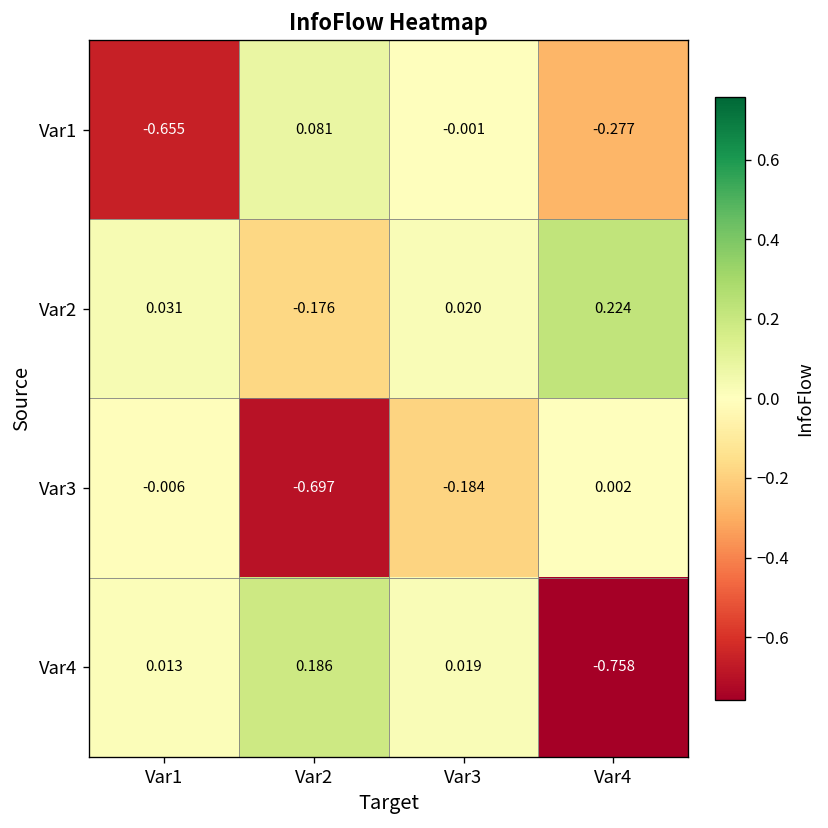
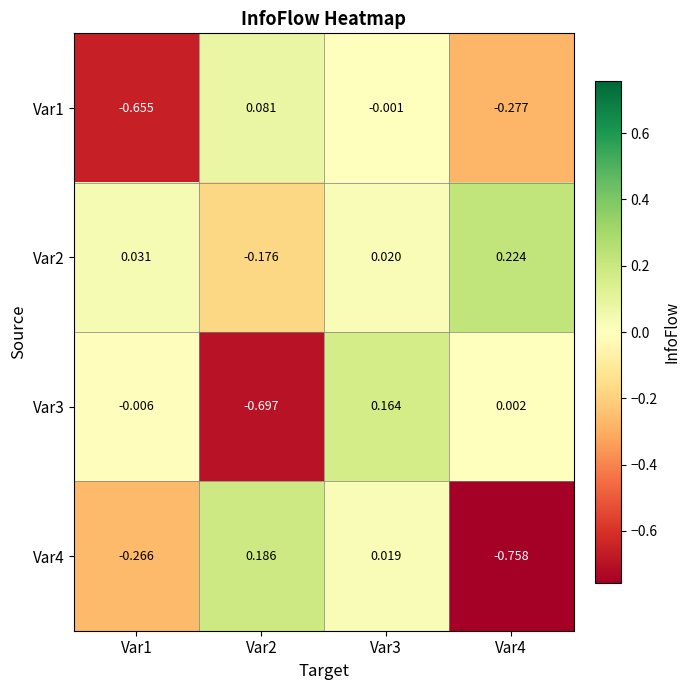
Var3, Var3: -0.184 -> 0.164
Var4, Var1: 0.013 -> -0.266
